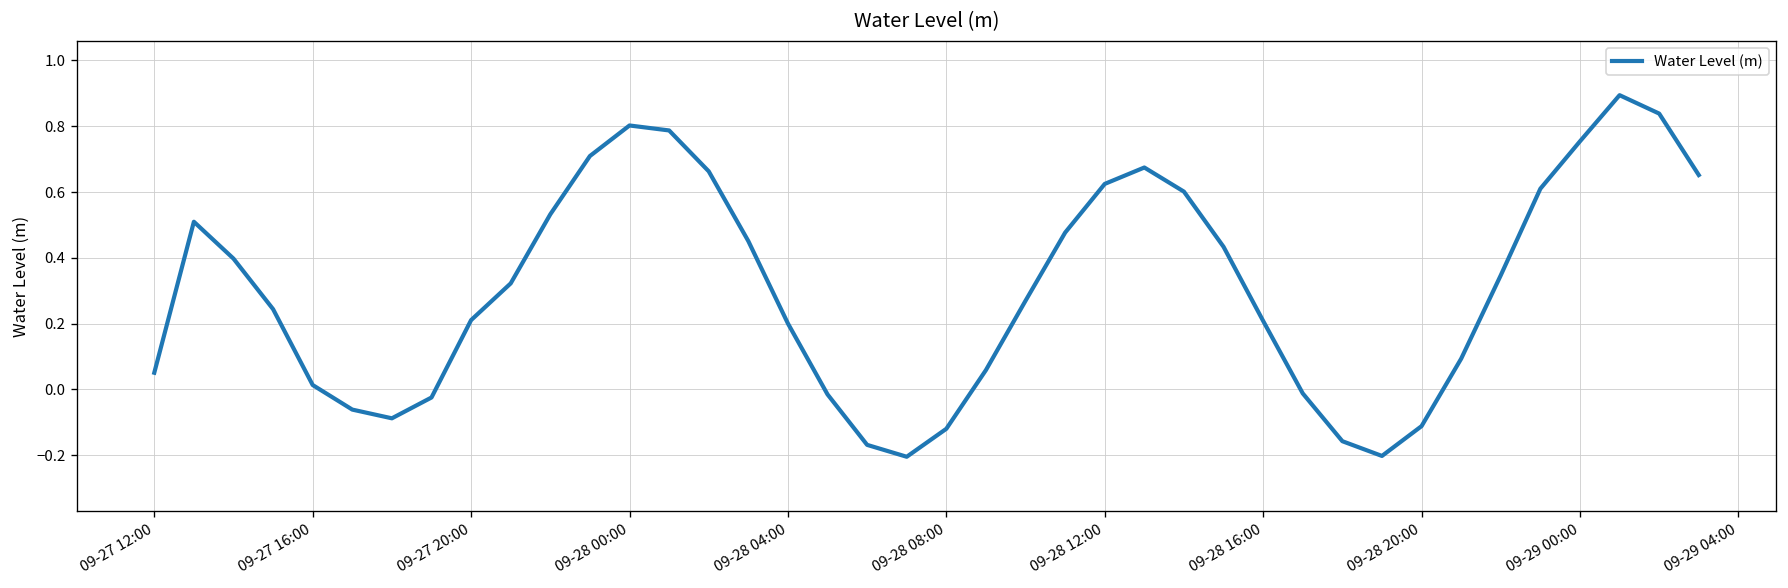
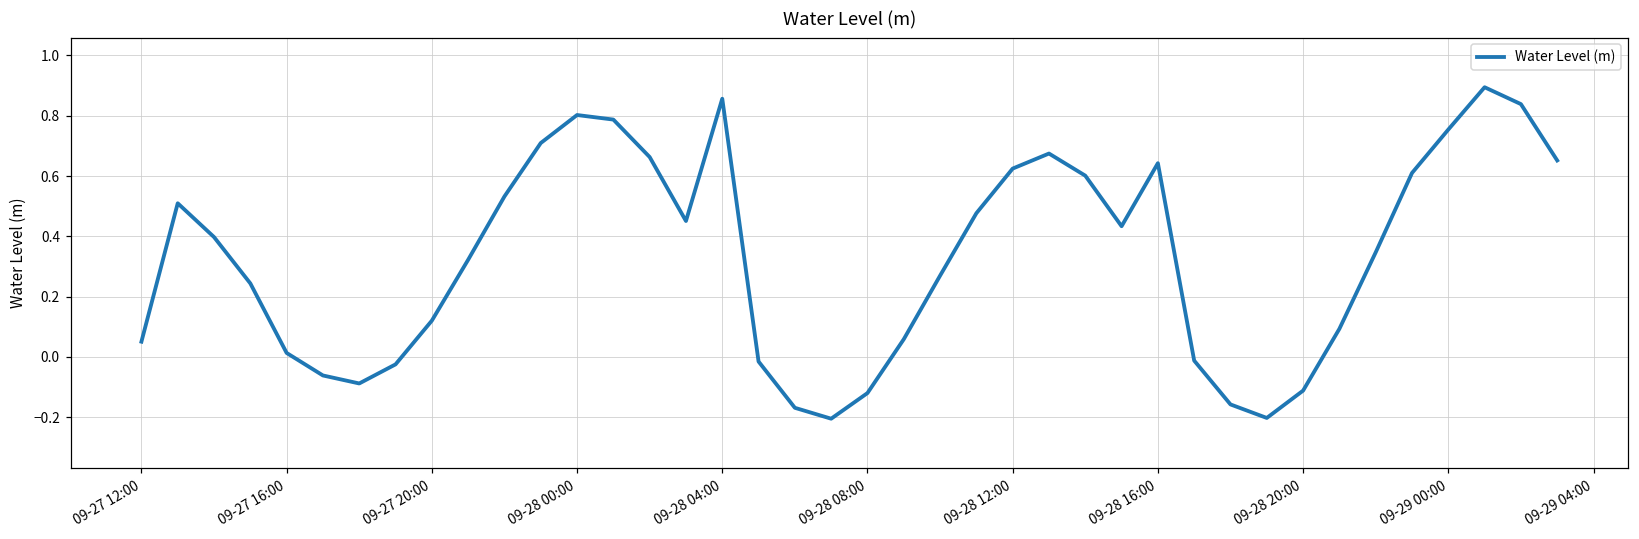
09-27 20:00: 0.21 -> 0.12
09-28 04:00: 0.20 -> 0.86
09-28 16:00: 0.21 -> 0.64
